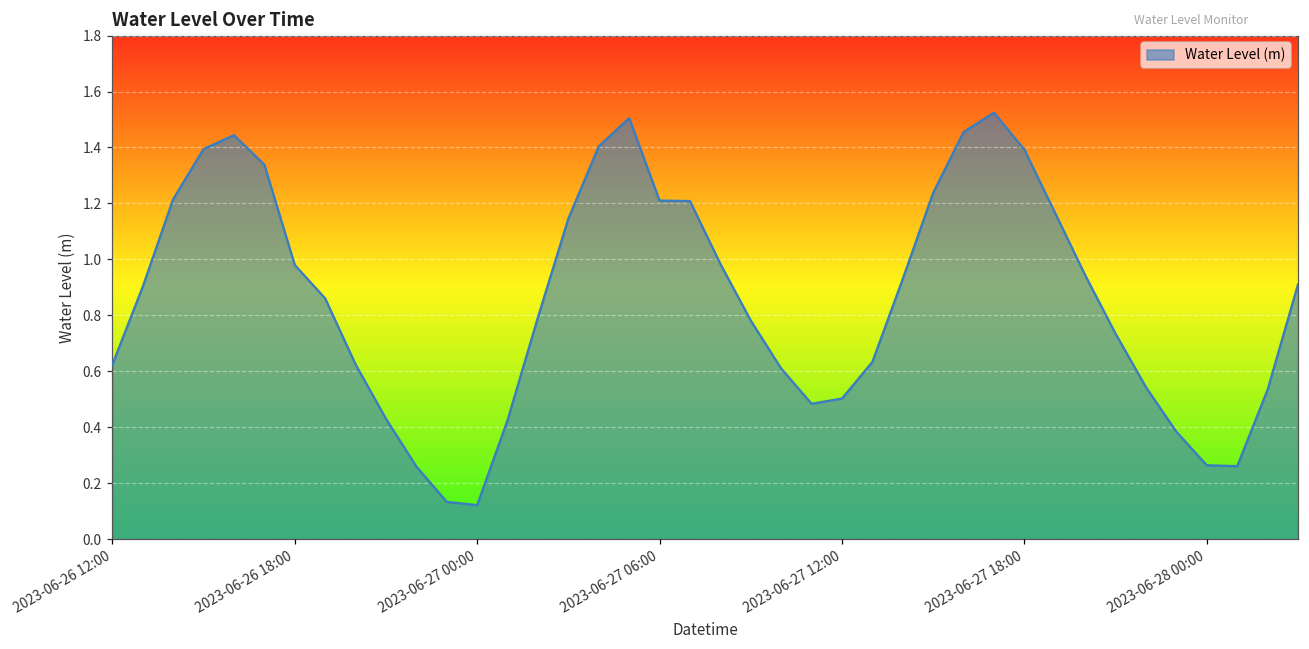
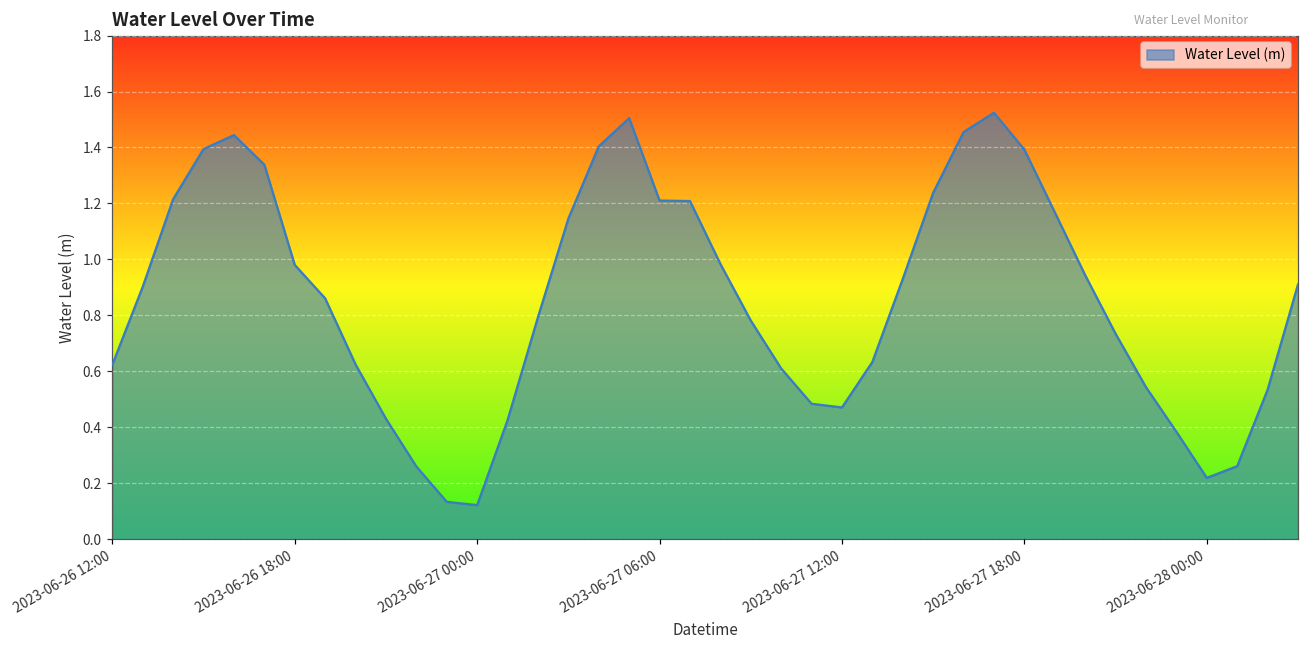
2023-06-27 12:00: 0.50 -> 0.47
2023-06-28 00:00: 0.26 -> 0.22
